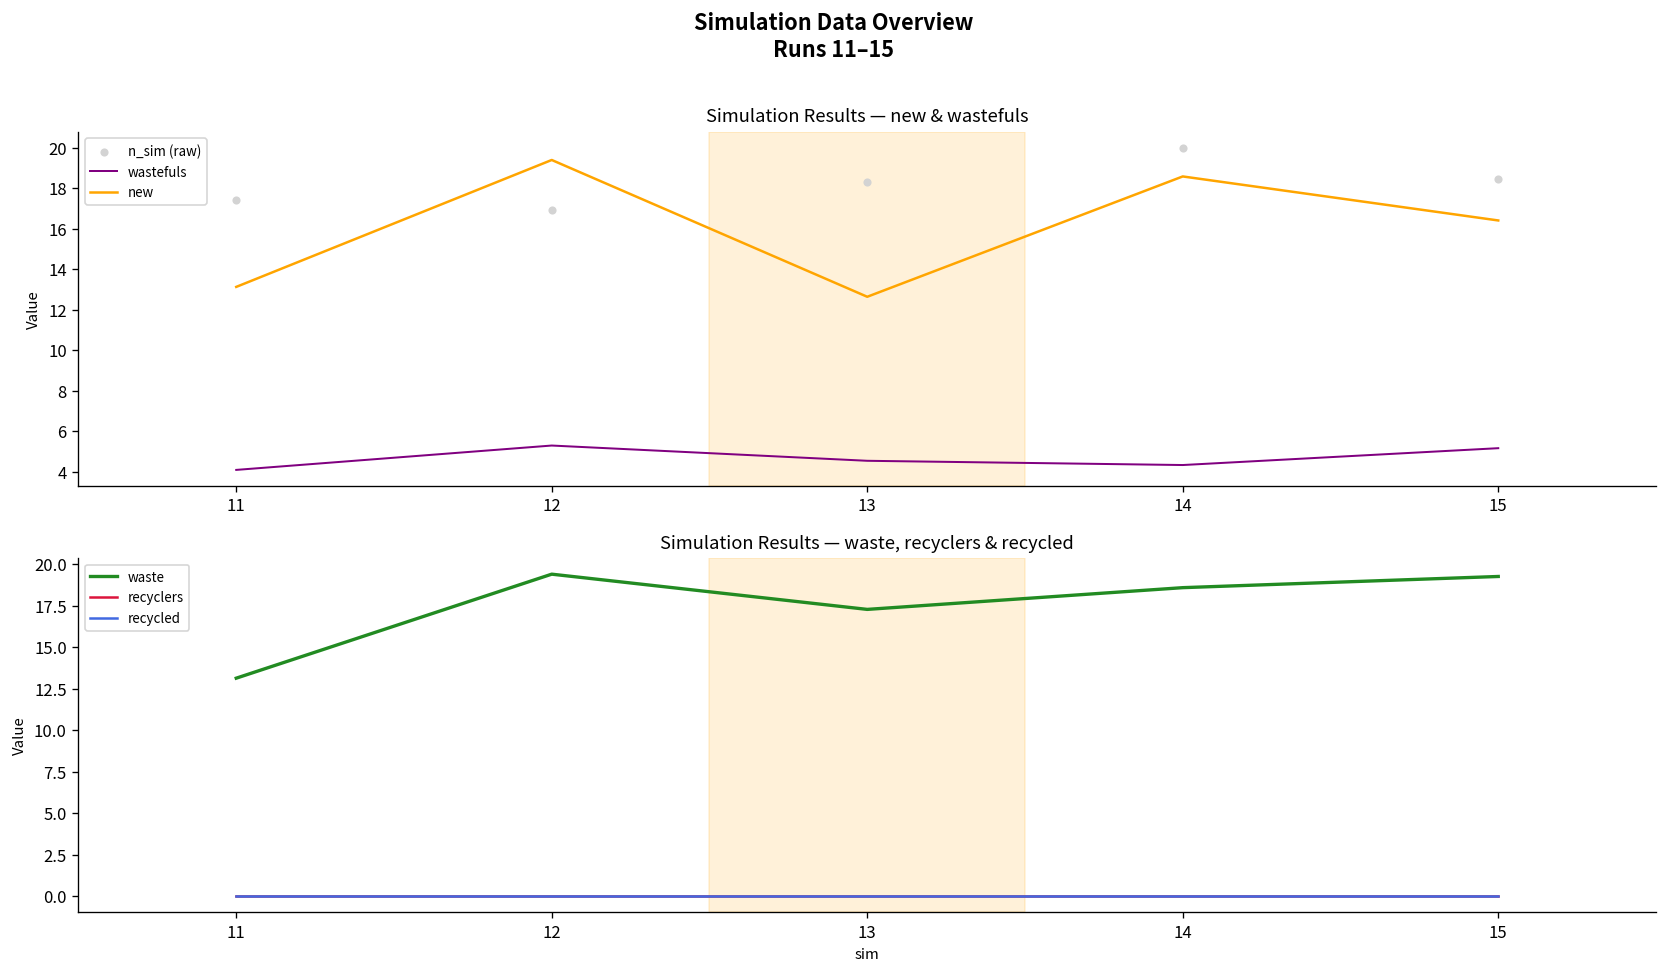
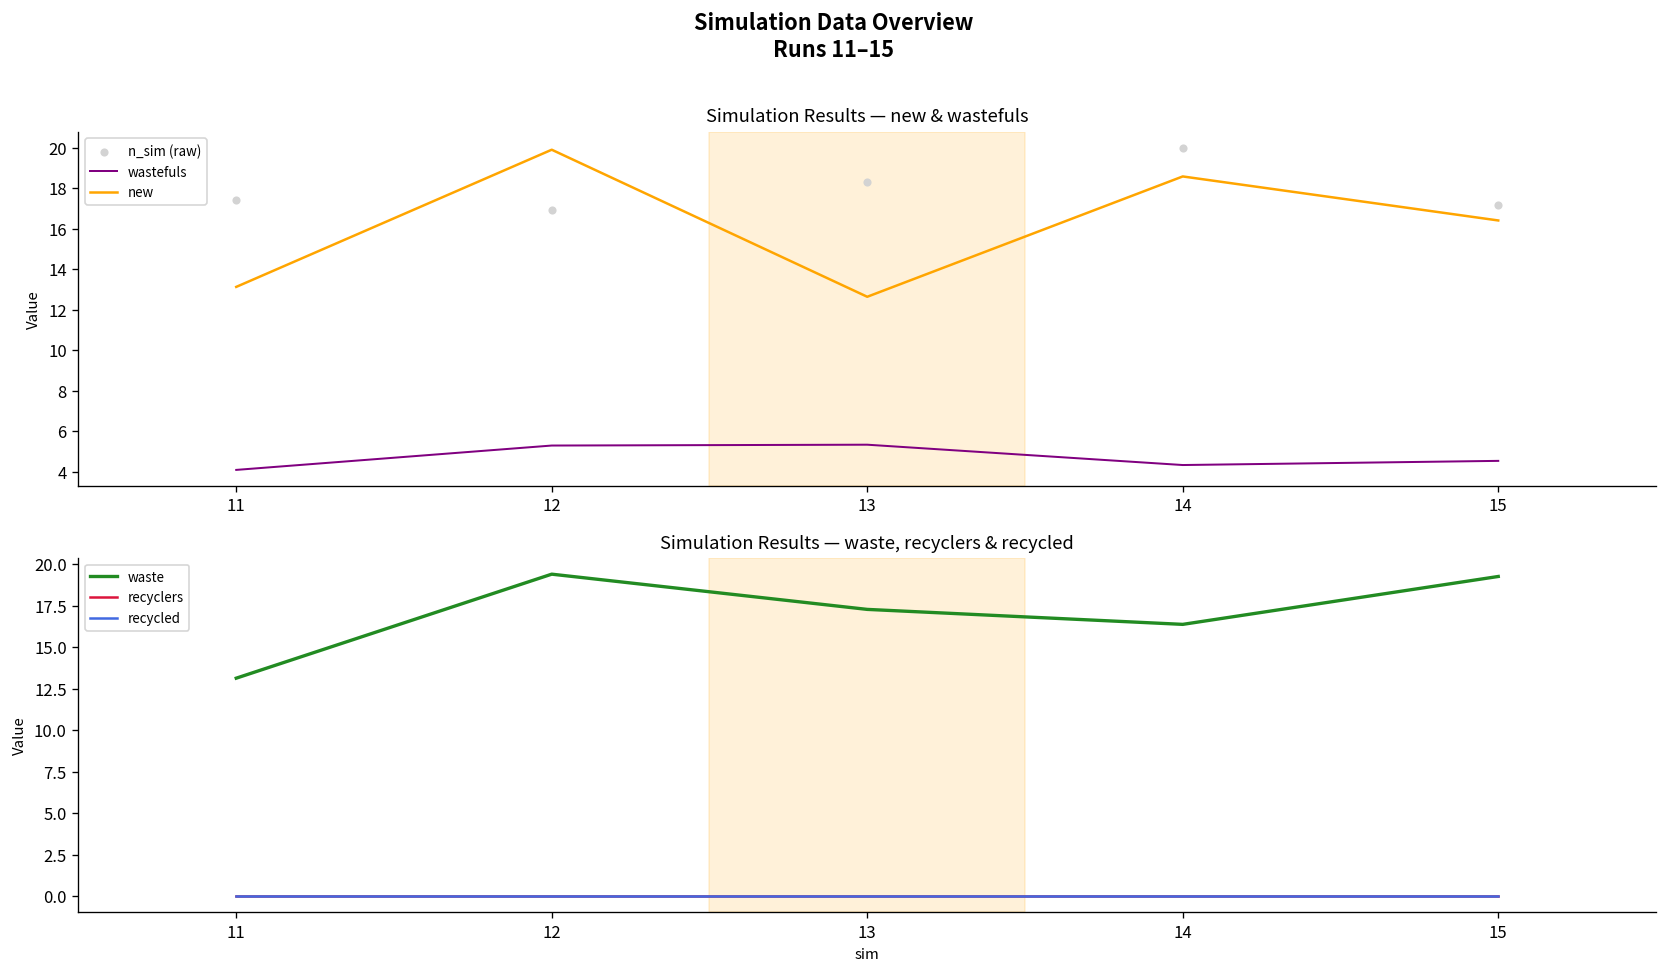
Simulation Results — new & wastefuls, new, 12: 19.4 -> 19.9
Simulation Results — new & wastefuls, wastefuls, 13: 4.5 -> 5.3
Simulation Results — new & wastefuls, wastefuls, 15: 5.2 -> 4.5
Simulation Results — new & wastefuls, n_sim (raw), 15: 18.5 -> 17.2
Simulation Results — waste, recyclers & recycled, waste, 14: 18.6 -> 16.4
